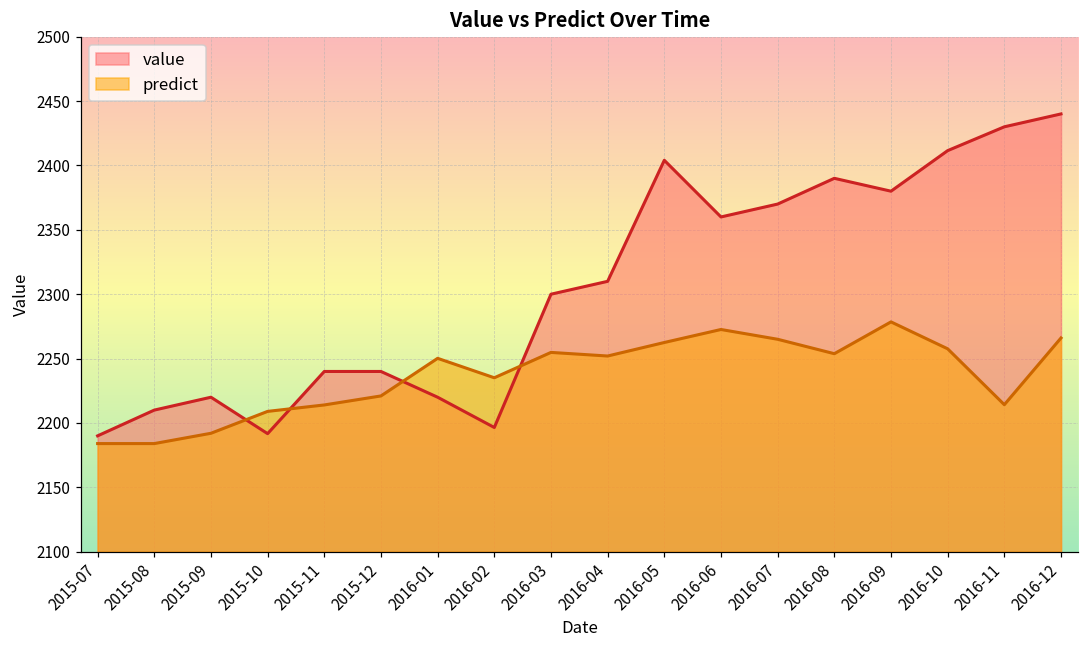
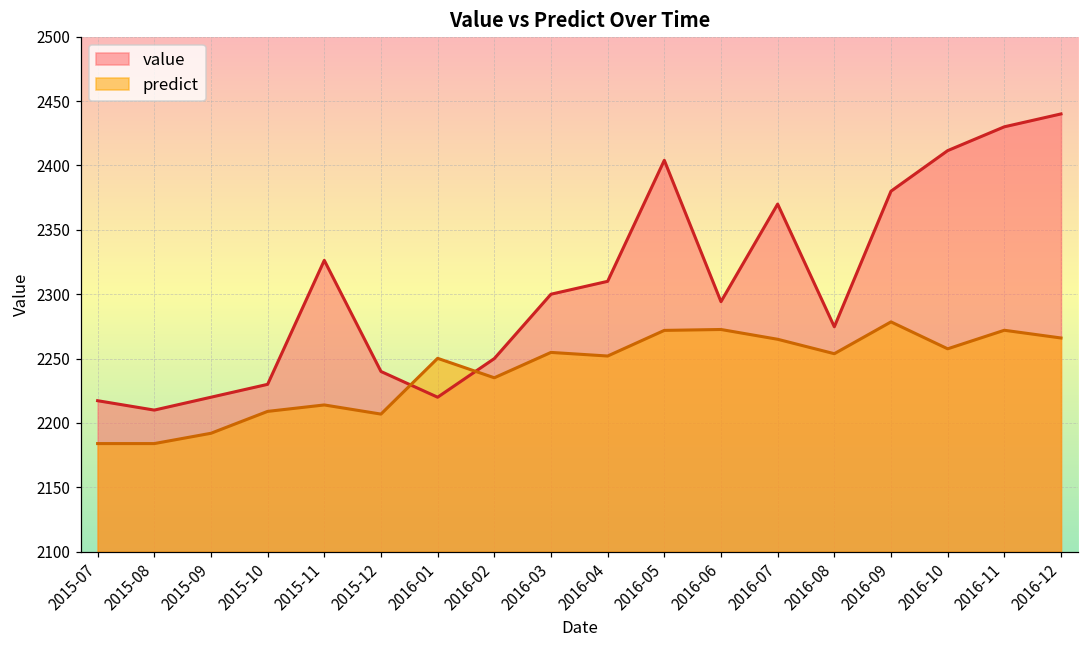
value, 2015-07: 2190 -> 2217
value, 2015-10: 2192 -> 2230
value, 2015-11: 2240 -> 2326
predict, 2015-12: 2221 -> 2207
value, 2016-02: 2197 -> 2250
predict, 2016-05: 2263 -> 2272
value, 2016-06: 2360 -> 2294
value, 2016-08: 2390 -> 2275
predict, 2016-11: 2214 -> 2272
